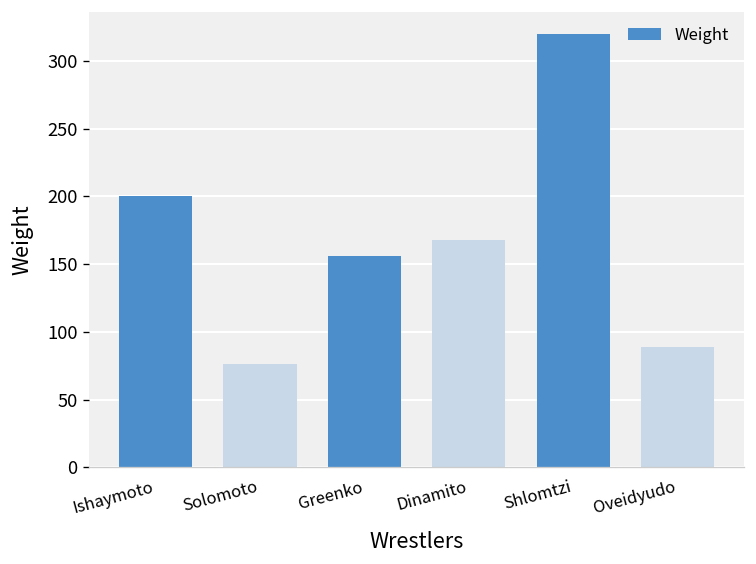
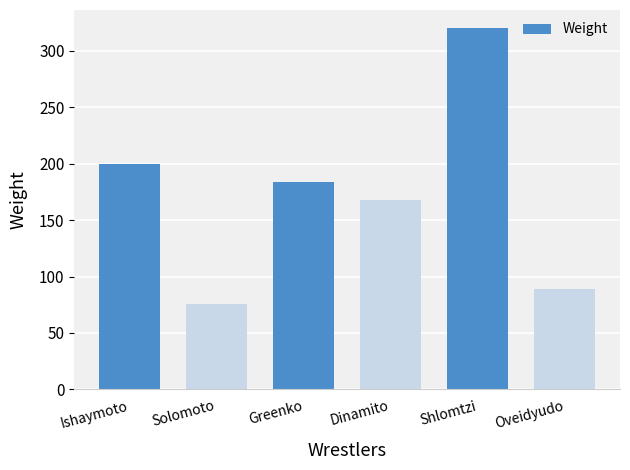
Greenko: 156 -> 184
